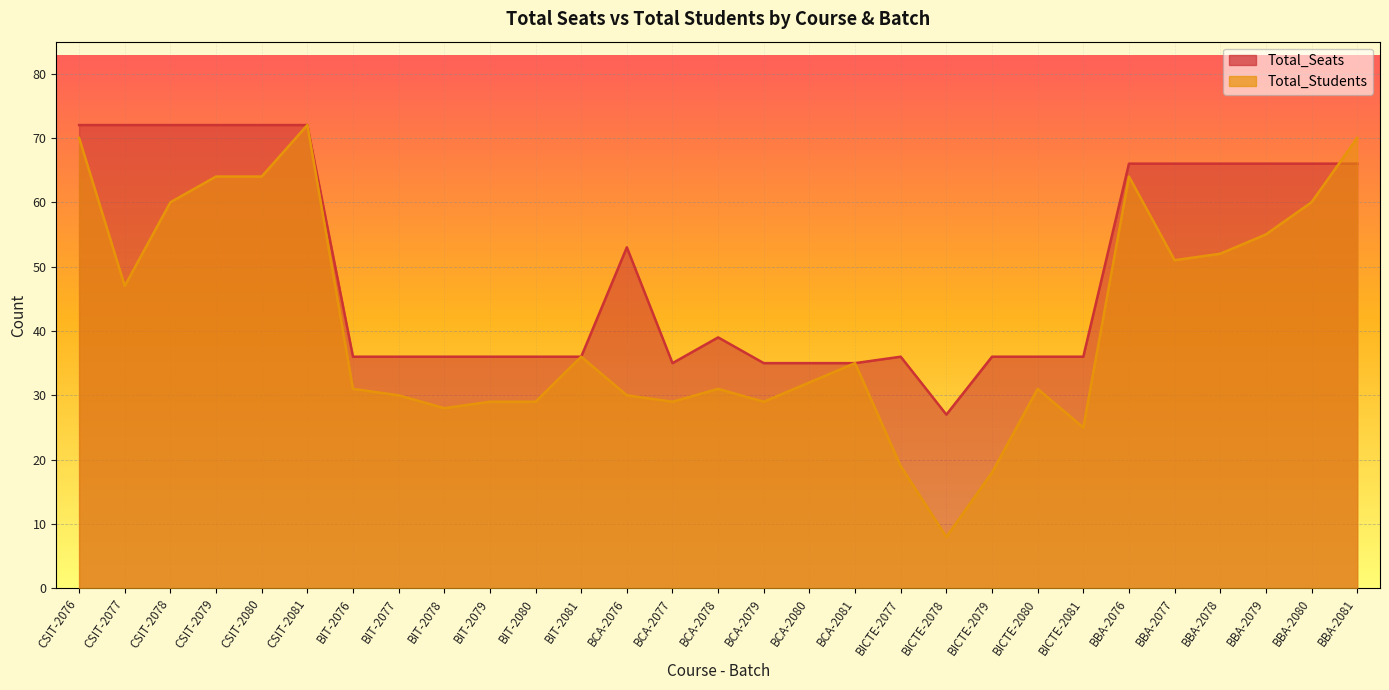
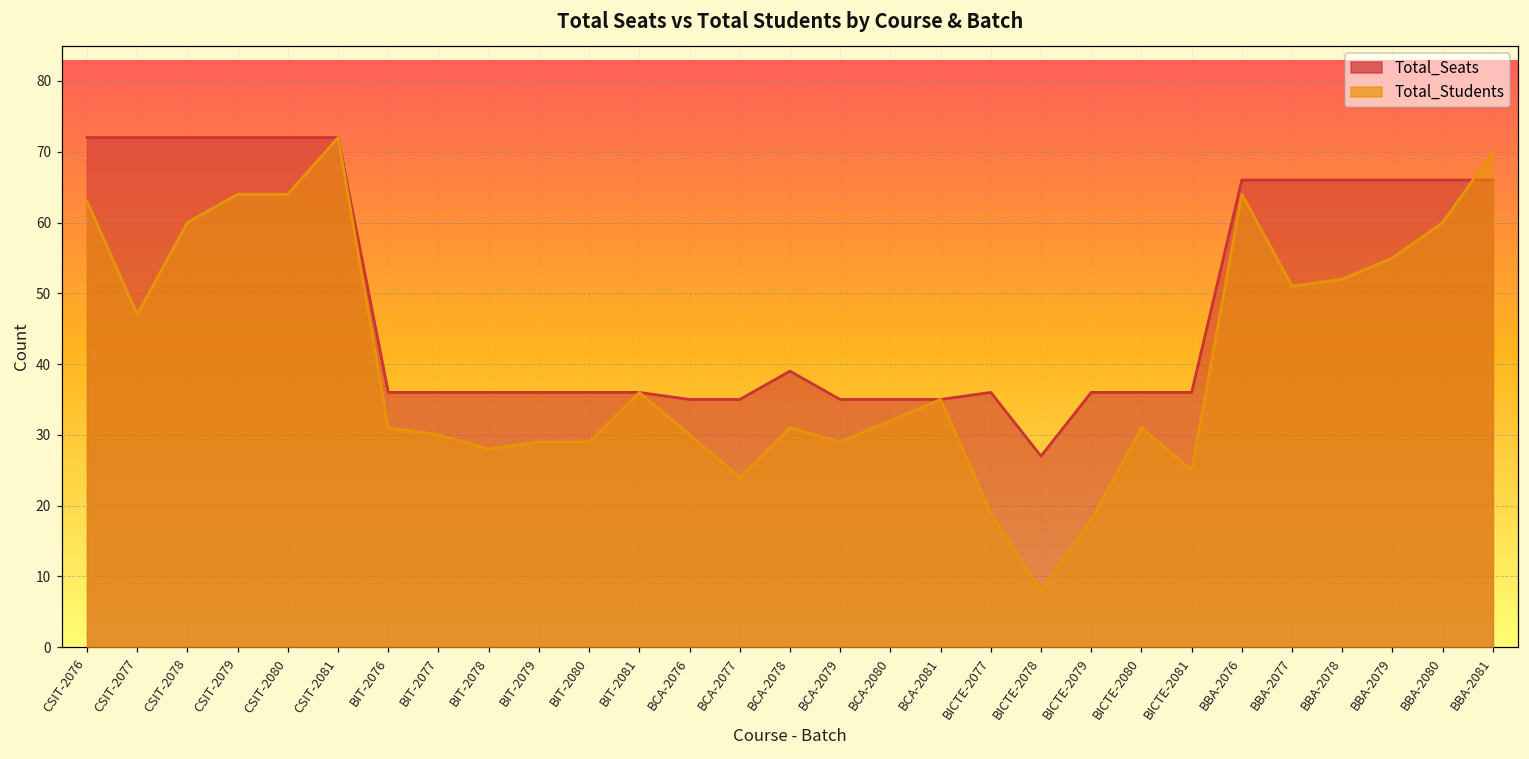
Total_Students, CSIT-2076: 70 -> 63
Total_Seats, BCA-2076: 53 -> 35
Total_Students, BCA-2077: 29 -> 24
